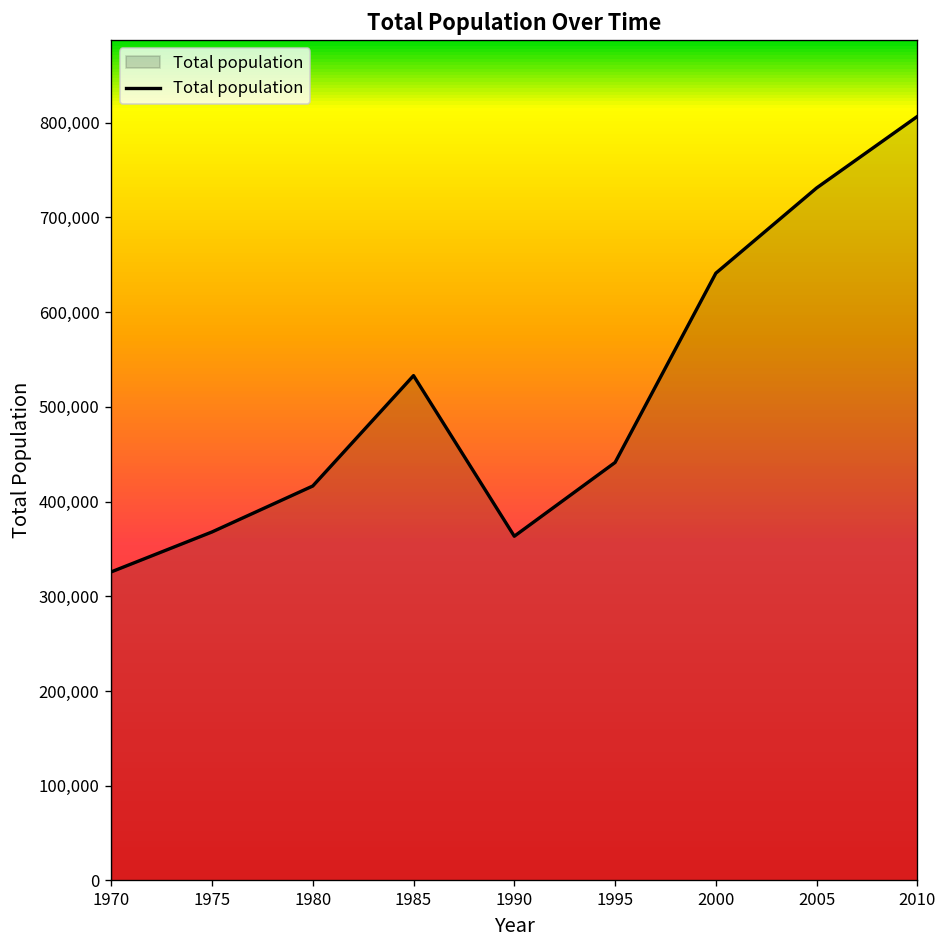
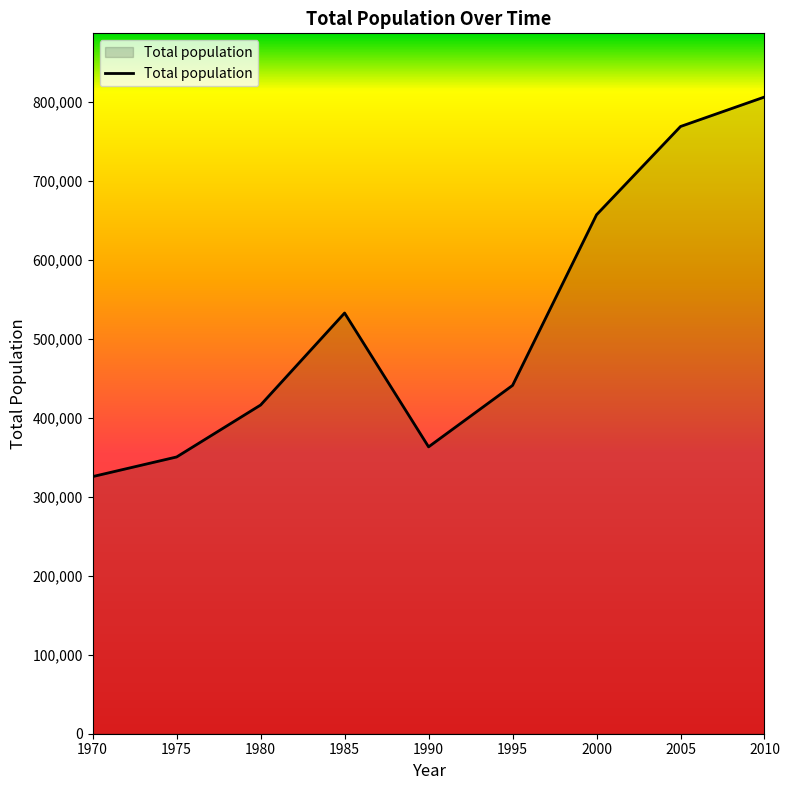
1975: 370,000 -> 350,000
2000: 640,000 -> 660,000
2005: 730,000 -> 770,000
